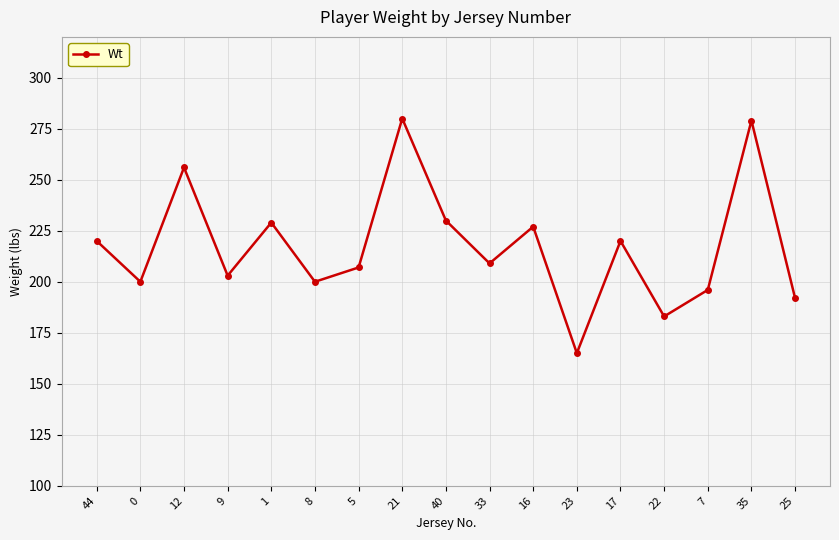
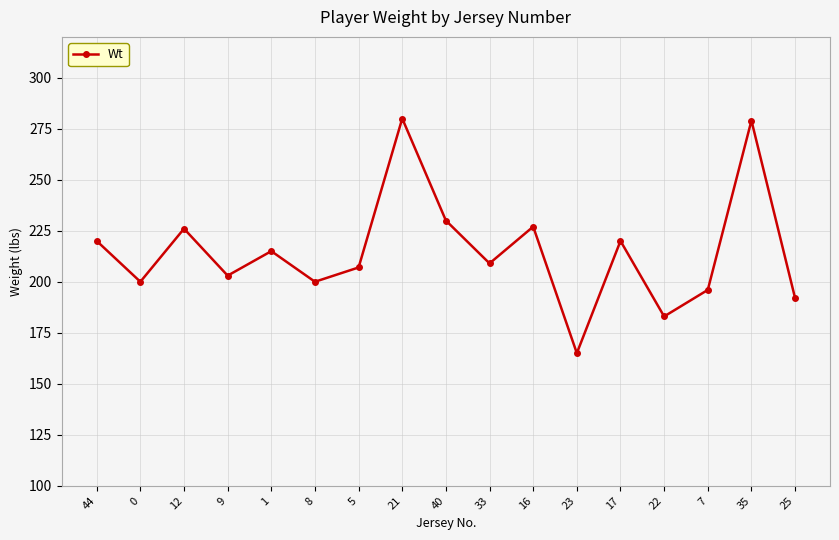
12: 256 -> 226
1: 229 -> 215
